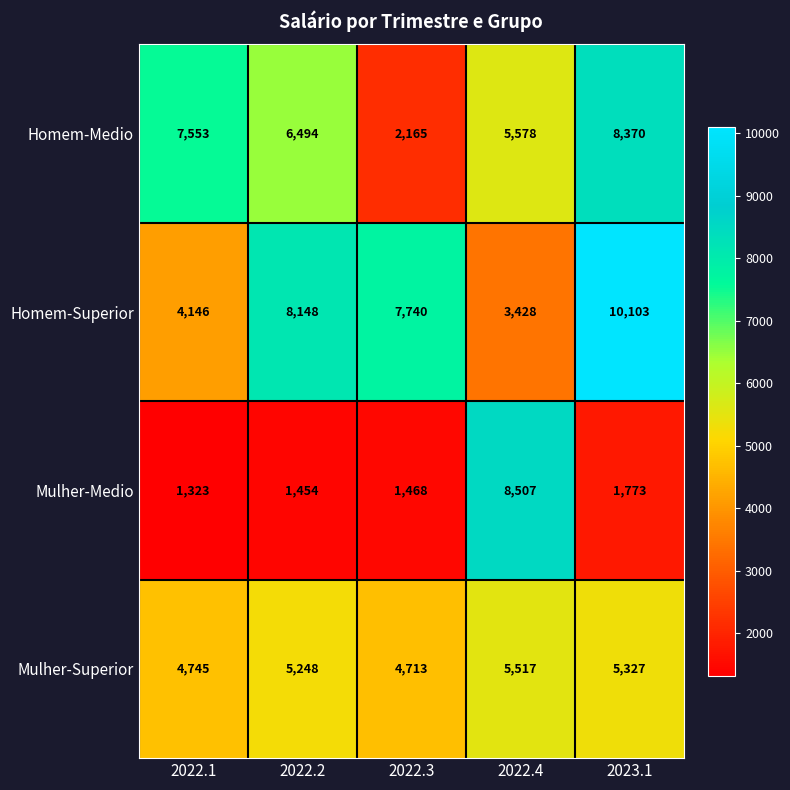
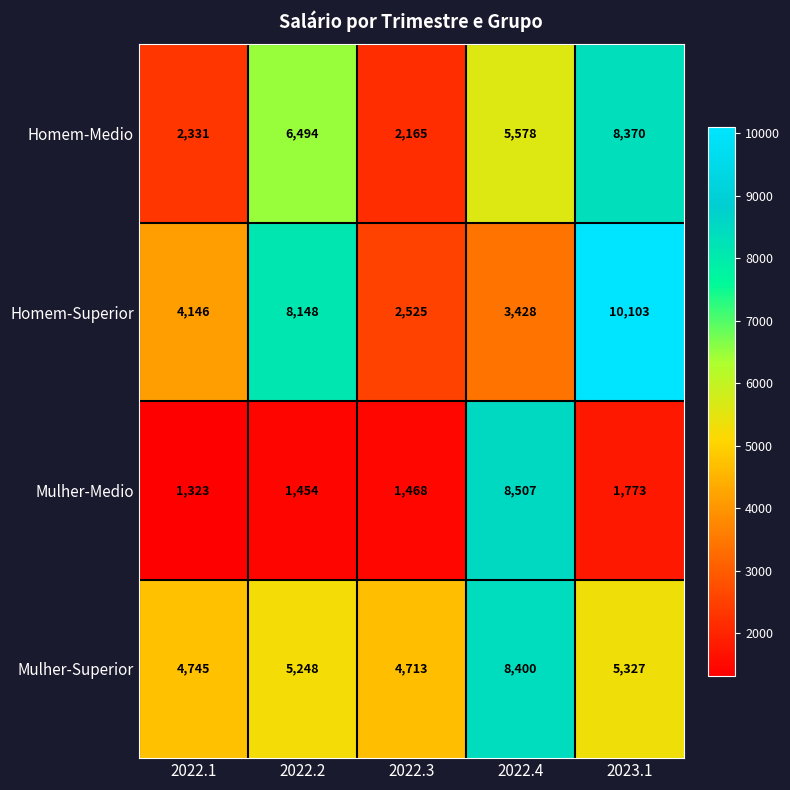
Homem-Medio, 2022.1: 7,553 -> 2,331
Homem-Superior, 2022.3: 7,740 -> 2,525
Mulher-Superior, 2022.4: 5,517 -> 8,400
